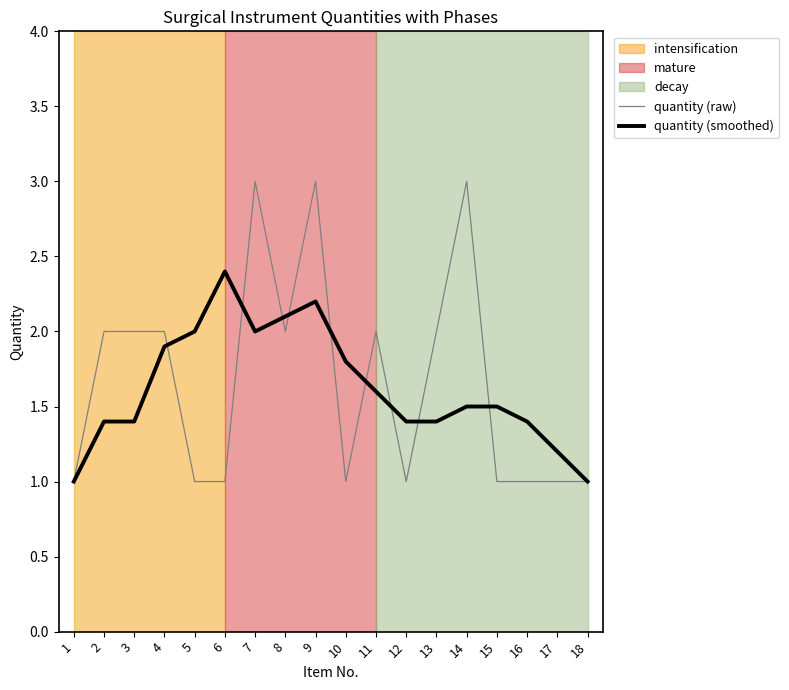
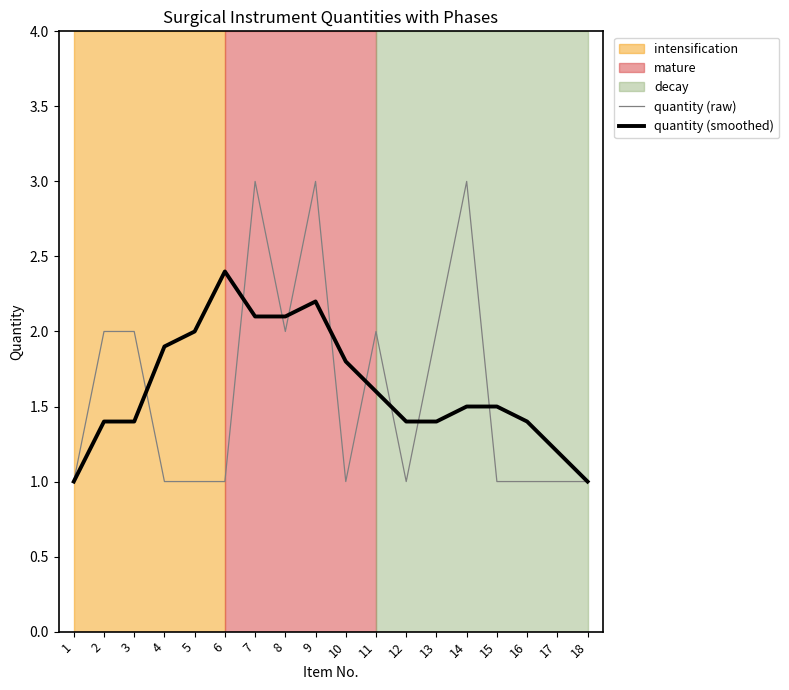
quantity (raw), 4: 2 -> 1
quantity (smoothed), 7: 2.0 -> 2.1
